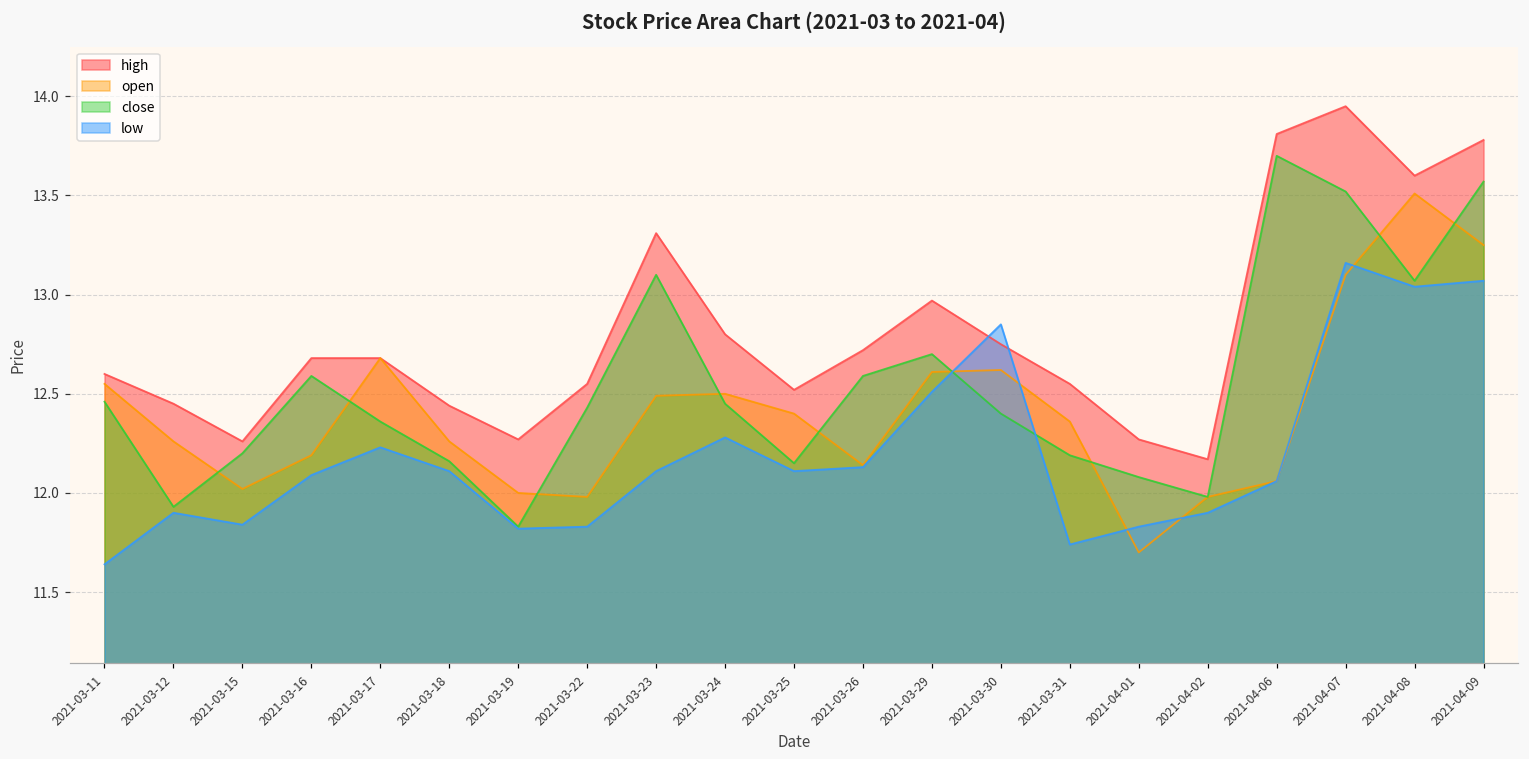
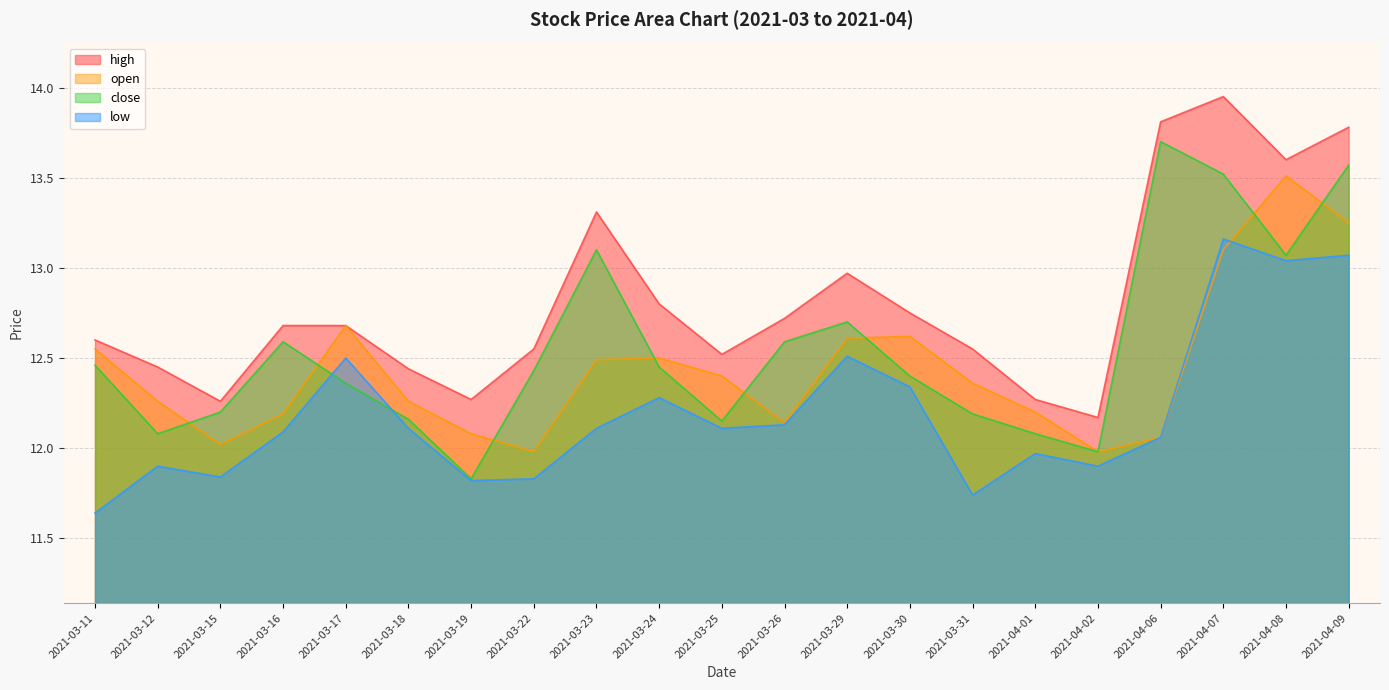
close, 2021-03-12: 11.93 -> 12.08
low, 2021-03-17: 12.23 -> 12.50
open, 2021-03-19: 12.00 -> 12.08
low, 2021-03-30: 12.85 -> 12.34
open, 2021-04-01: 11.7 -> 12.2
low, 2021-04-01: 11.83 -> 11.97
